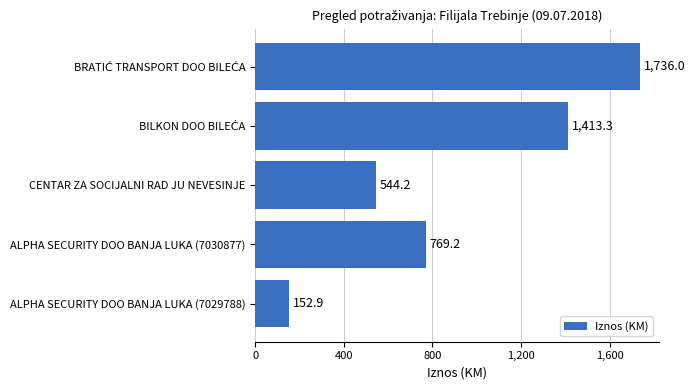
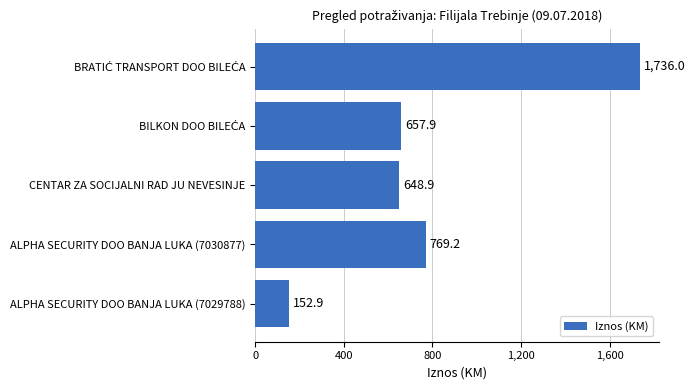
BILKON DOO BILEĆA: 1,413.3 -> 657.9
CENTAR ZA SOCIJALNI RAD JU NEVESINJE: 544.2 -> 648.9
